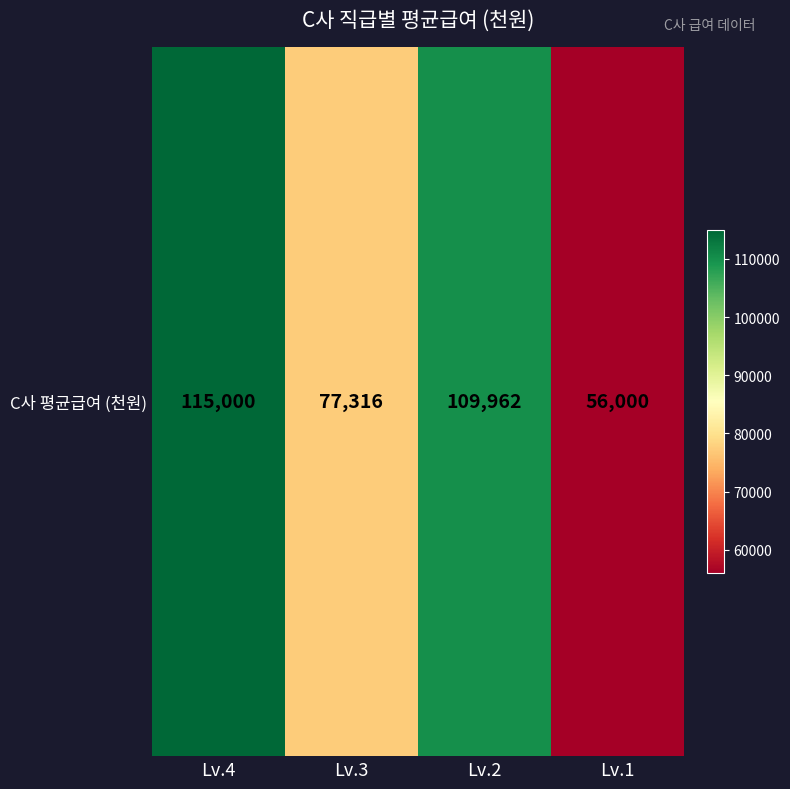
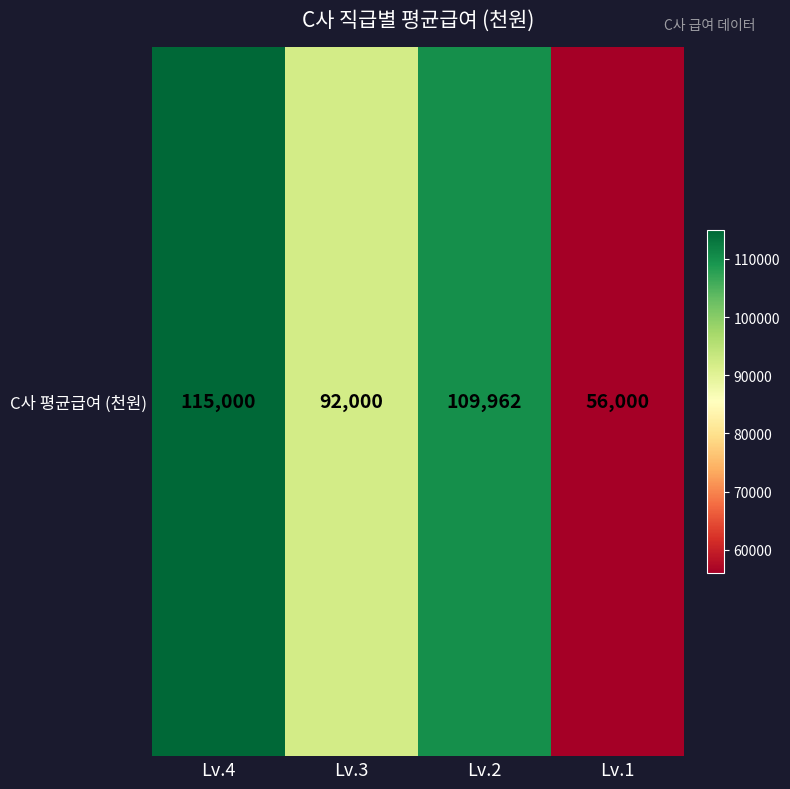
C사 평균급여 (천원), Lv.3: 77,316 -> 92,000
